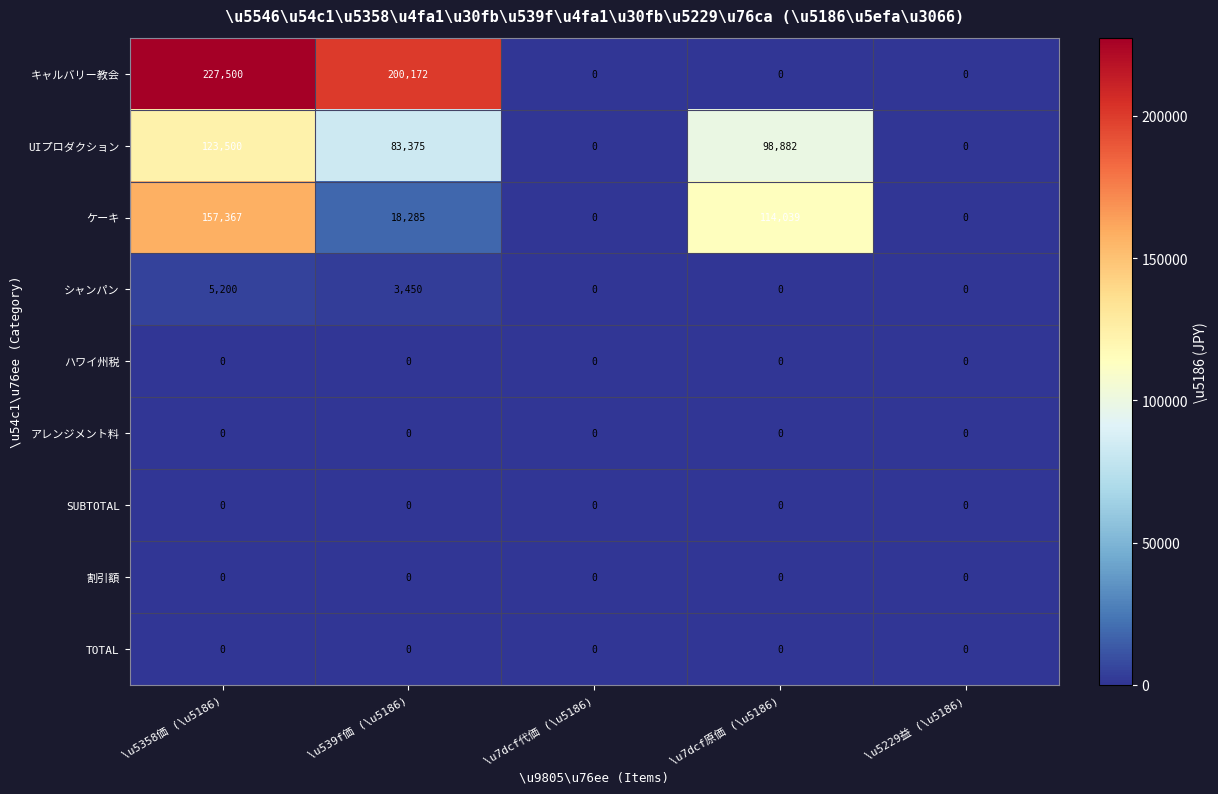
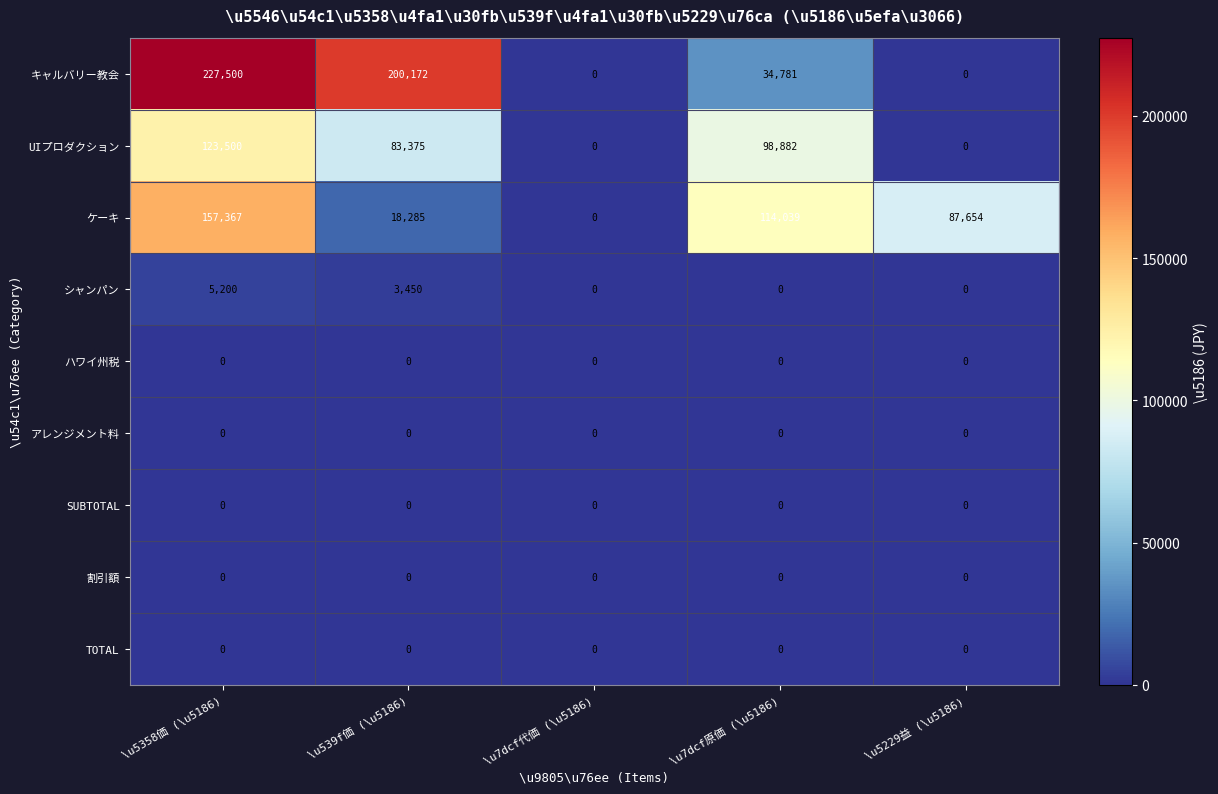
キャルバリー教会, \u7dcf原価 (\u5186): 0 -> 34,781
ケーキ, \u5229益 (\u5186): 0 -> 87,654
